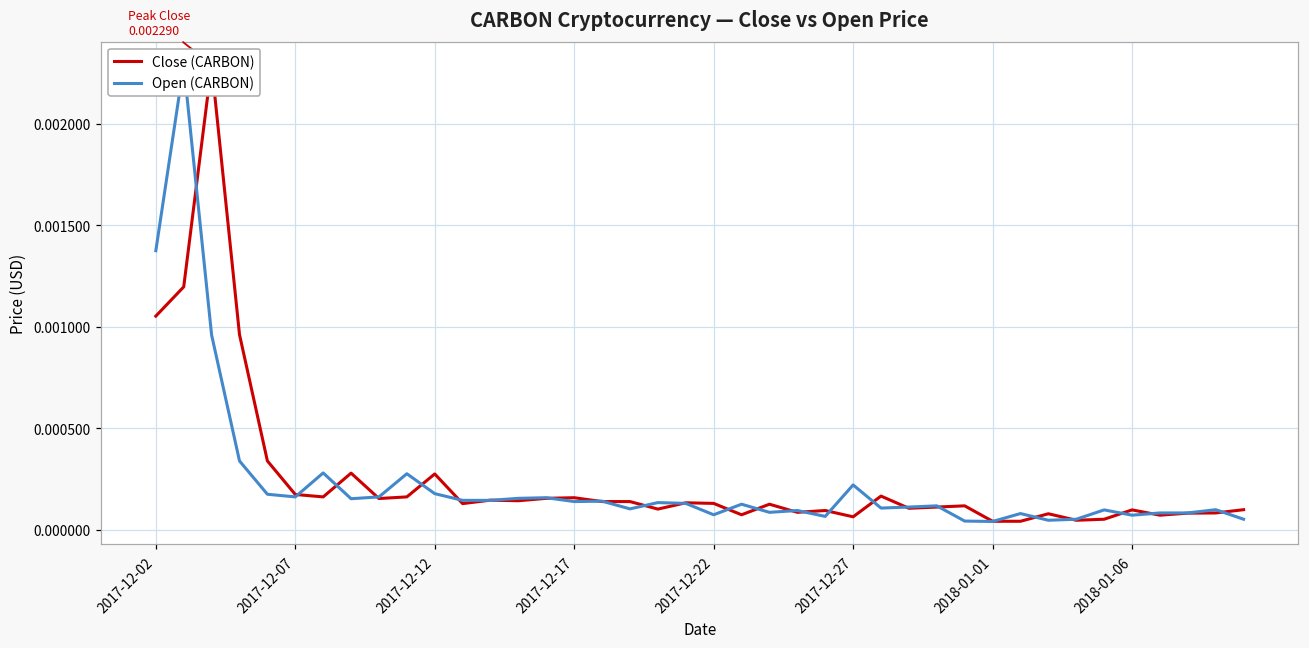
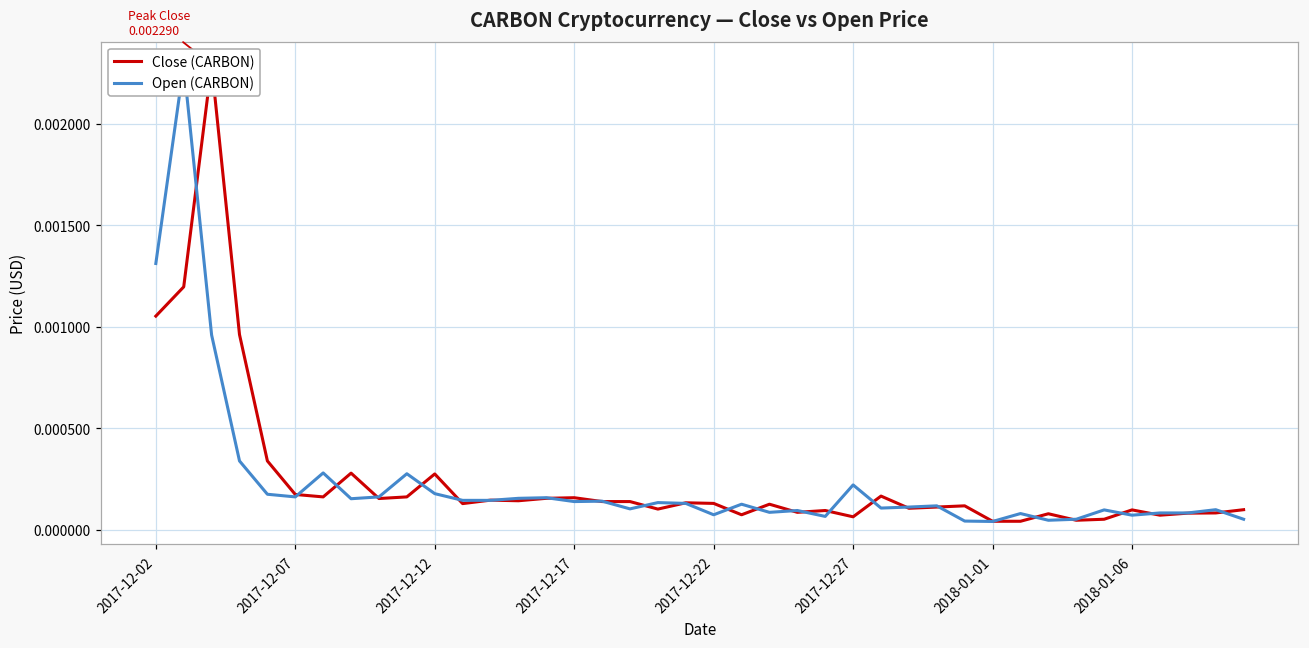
Open (CARBON), 2017-12-02: 0.00137 -> 0.00131
